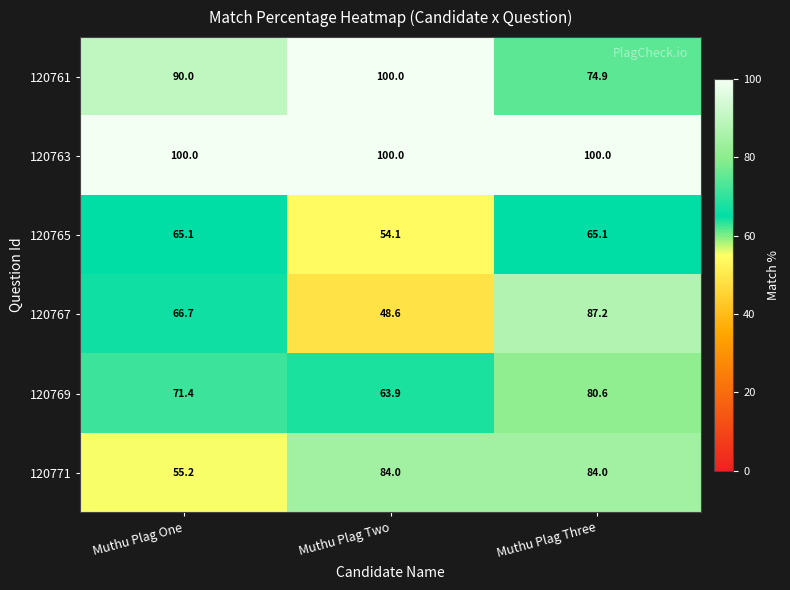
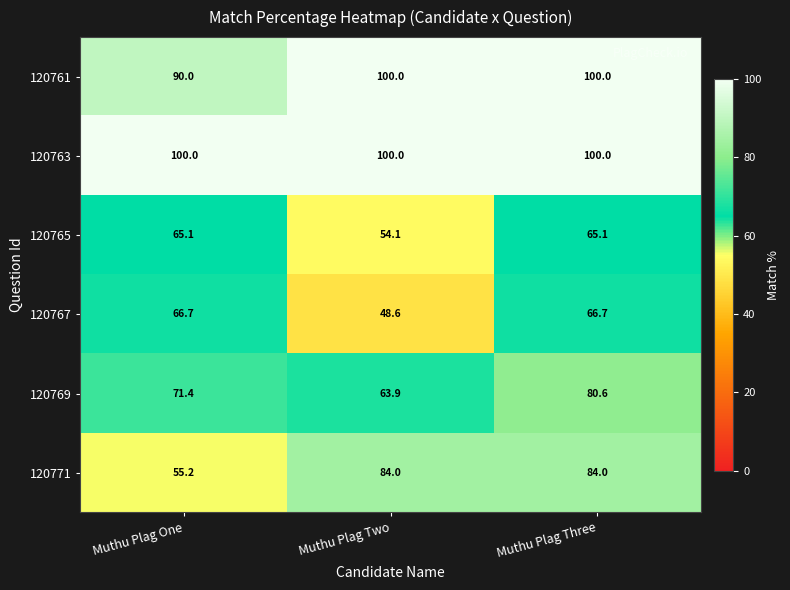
120761, Muthu Plag Three: 74.9 -> 100.0
120767, Muthu Plag Three: 87.2 -> 66.7
